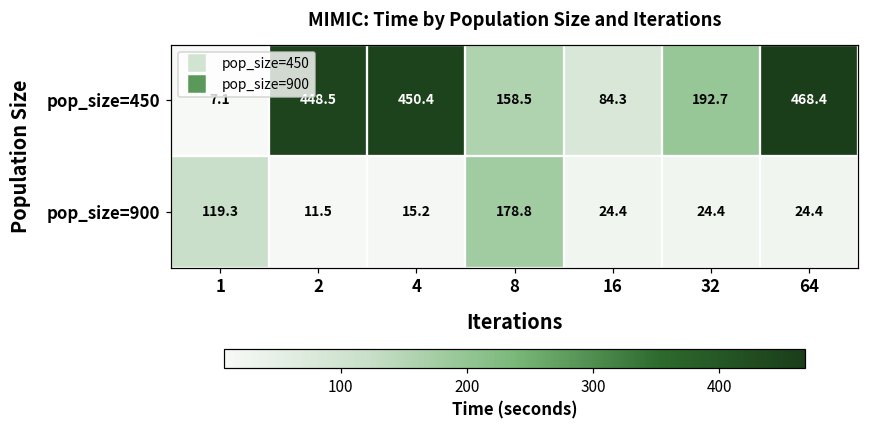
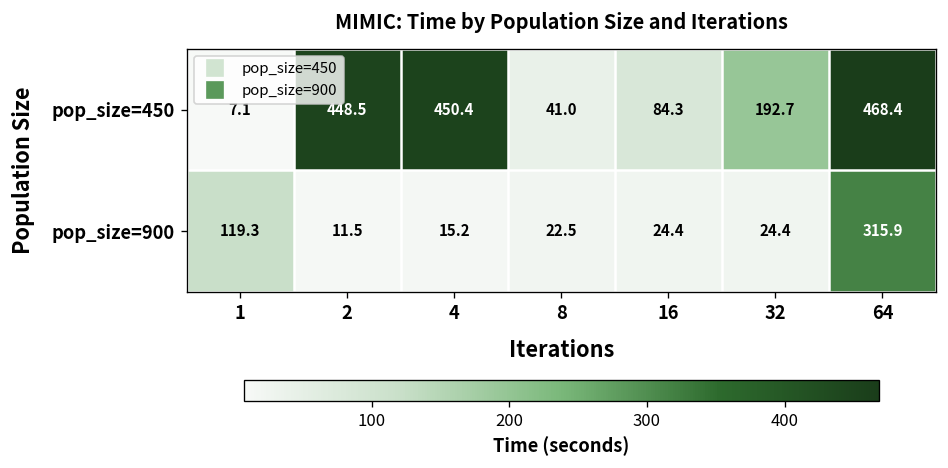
pop_size=450, 8: 158.5 -> 41.0
pop_size=900, 8: 178.8 -> 22.5
pop_size=900, 64: 24.4 -> 315.9
